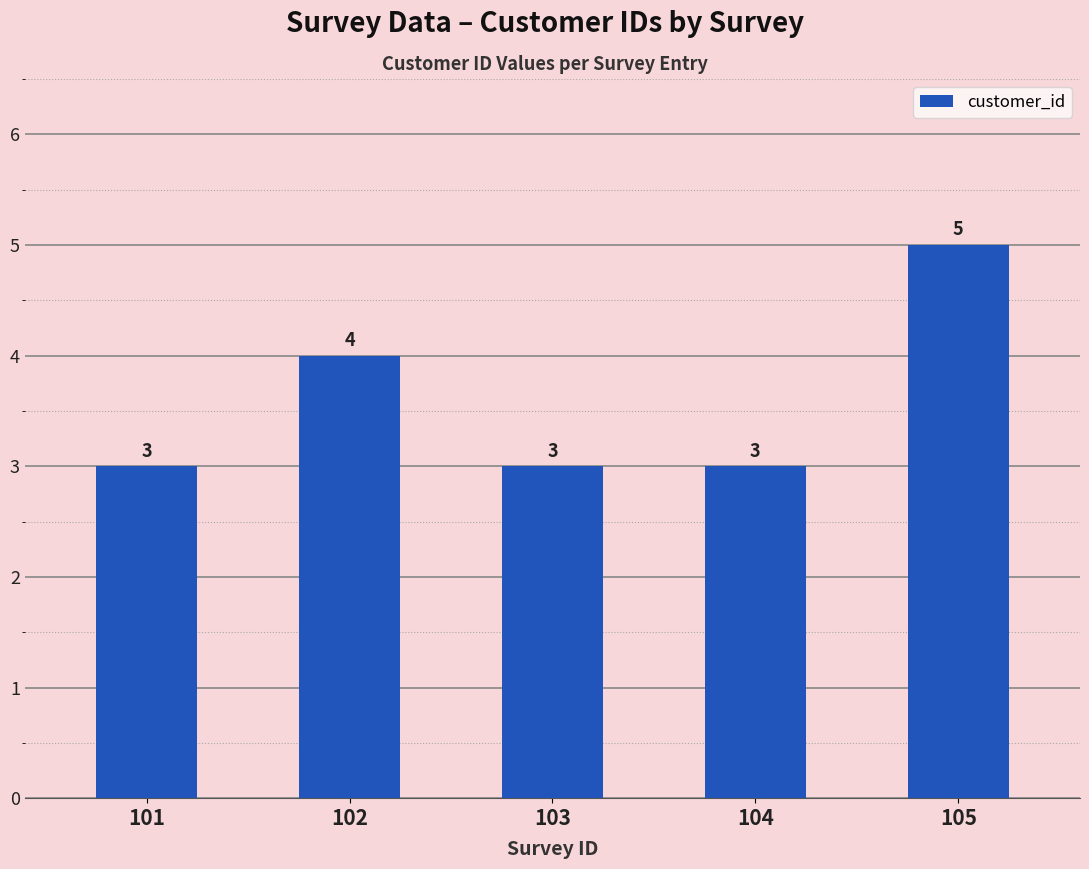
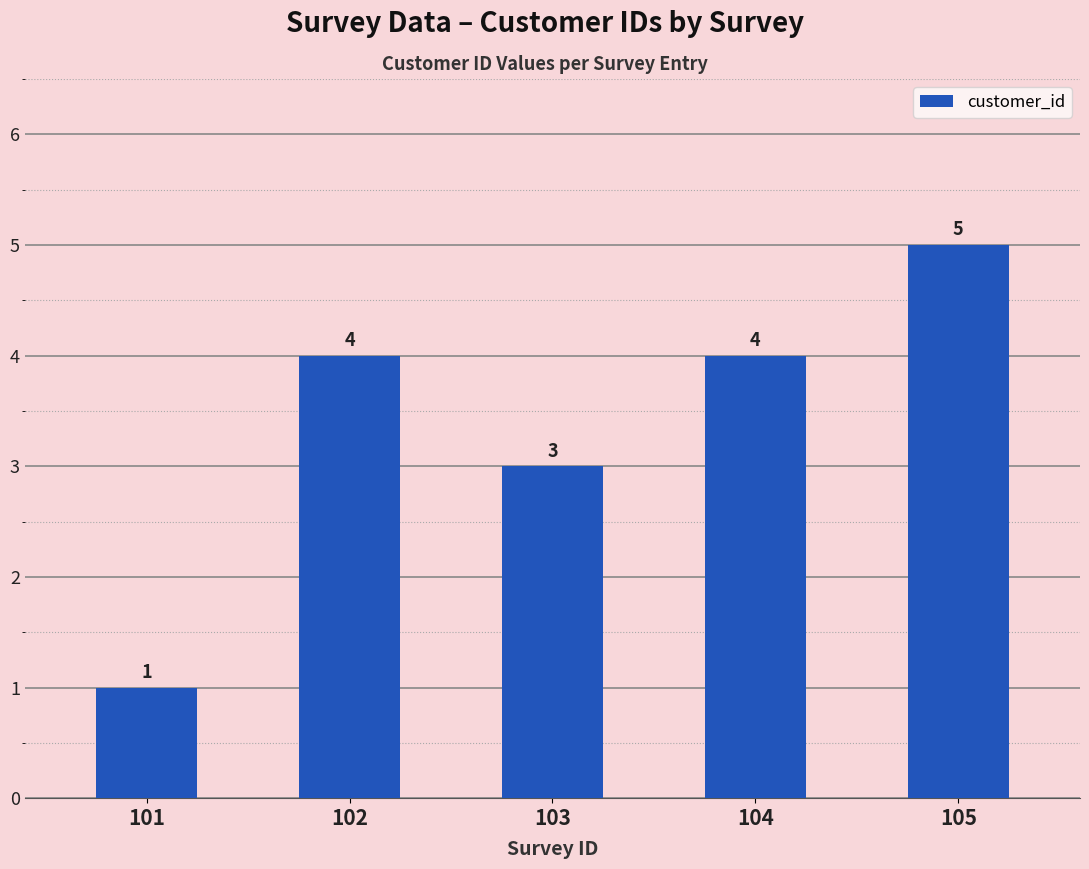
101: 3 -> 1
104: 3 -> 4
